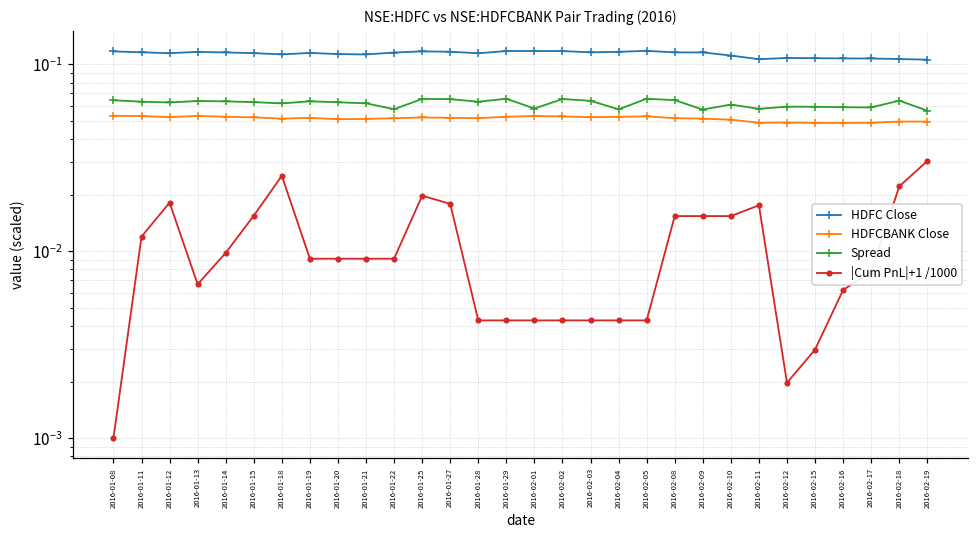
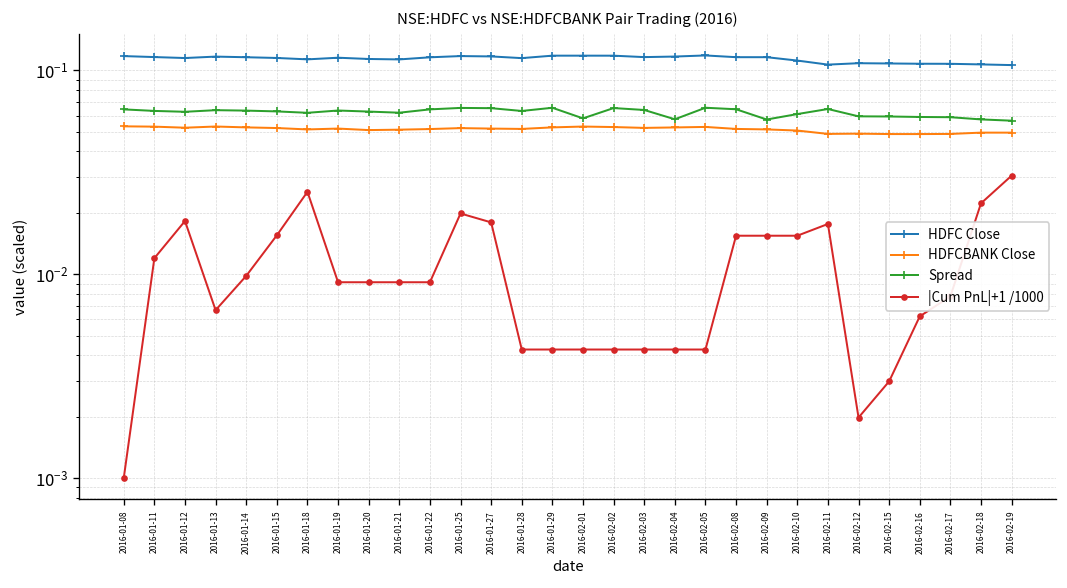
Spread, 2016-01-22: 0.058 -> 0.064
Spread, 2016-02-11: 0.058 -> 0.065
Spread, 2016-02-18: 0.064 -> 0.057
